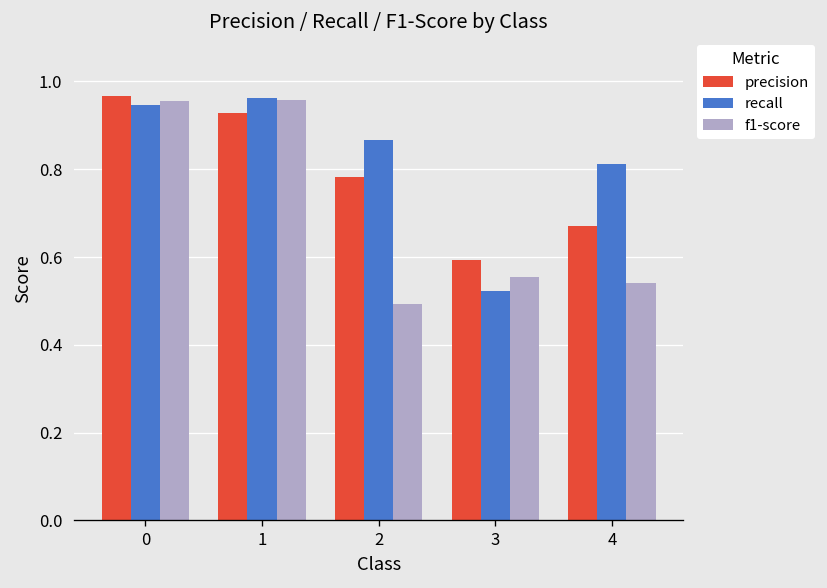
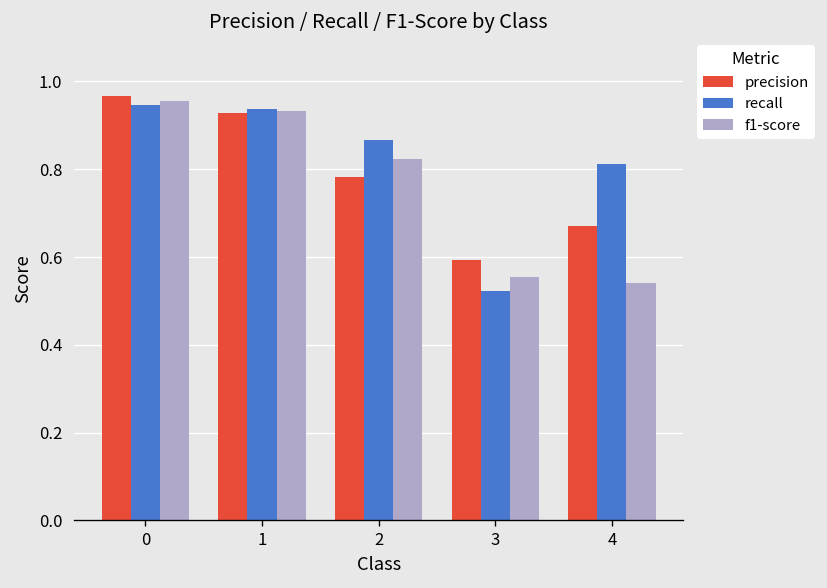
recall, 1: 0.96 -> 0.94
f1-score, 1: 0.96 -> 0.93
f1-score, 2: 0.49 -> 0.82
